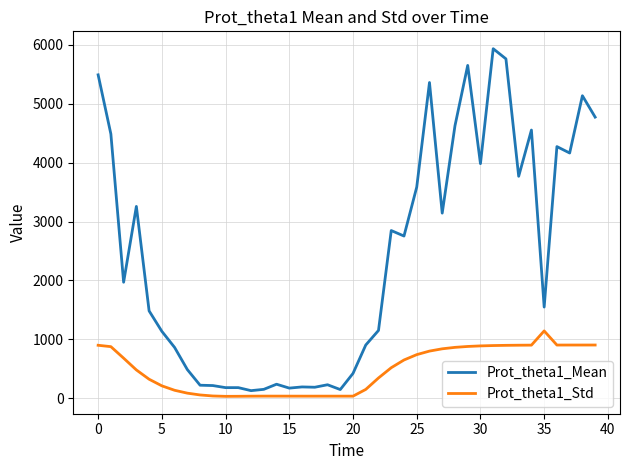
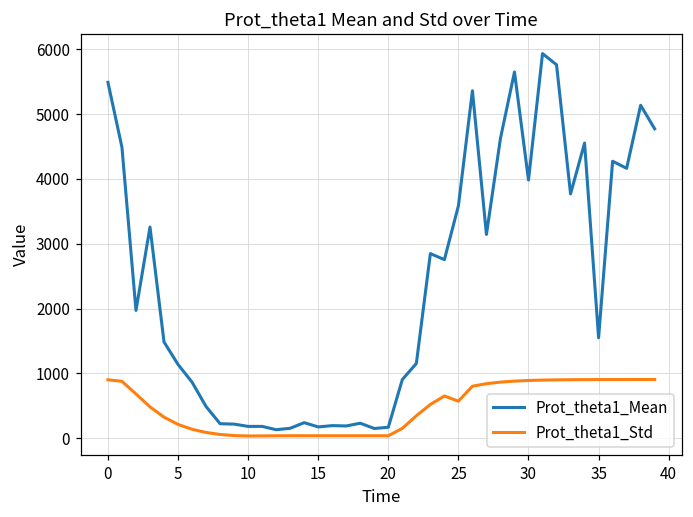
Prot_theta1_Mean, 20: 400 -> 200
Prot_theta1_Std, 25: 700 -> 600
Prot_theta1_Std, 35: 1100 -> 900
